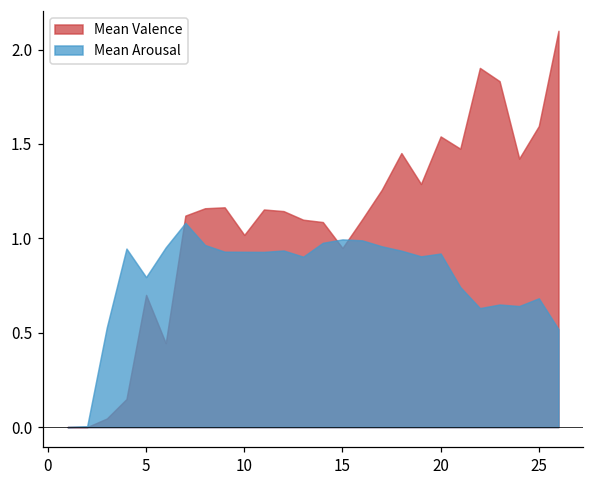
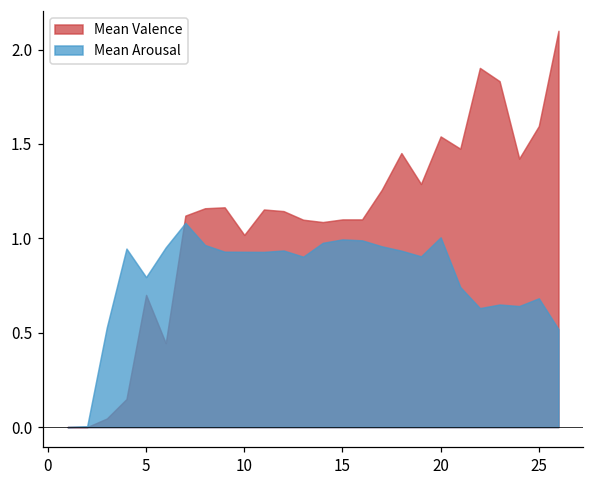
Mean Valence, 15: 0.95 -> 1.10
Mean Arousal, 20: 0.92 -> 1.00
